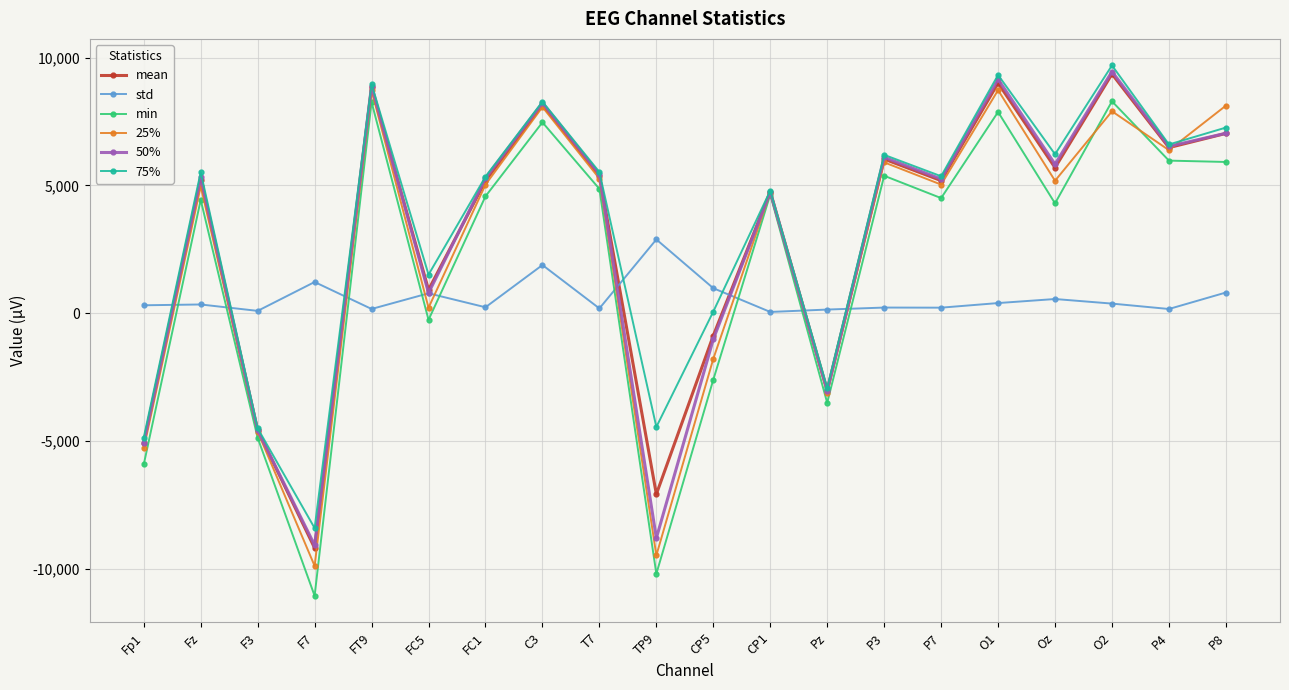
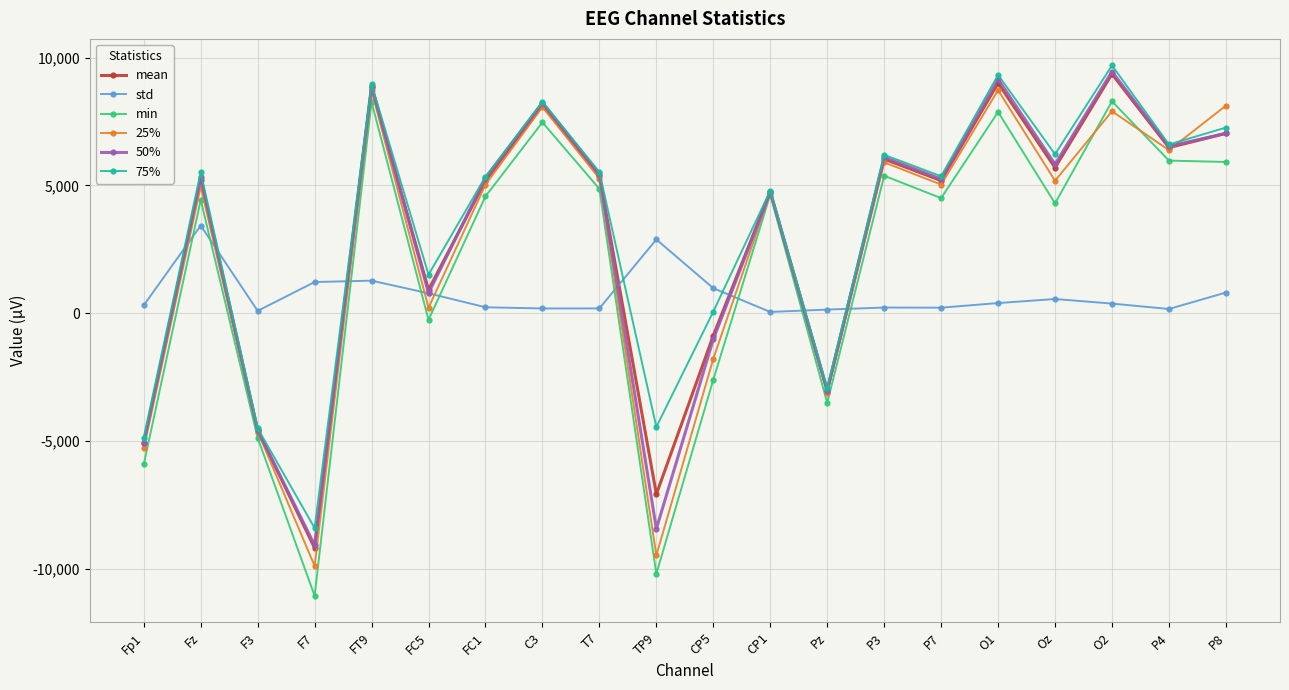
std, Fz: 300 -> 3,400
std, FT9: 200 -> 1,300
std, C3: 1,900 -> 200
50%, TP9: -8,800 -> -8,400
